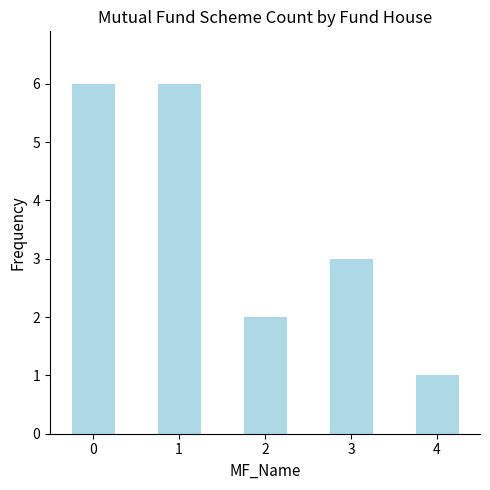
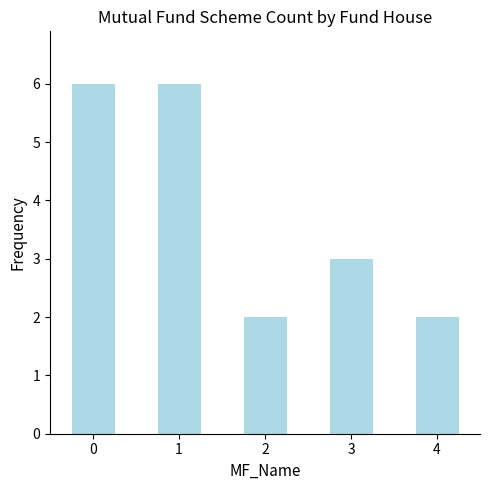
4: 1 -> 2
